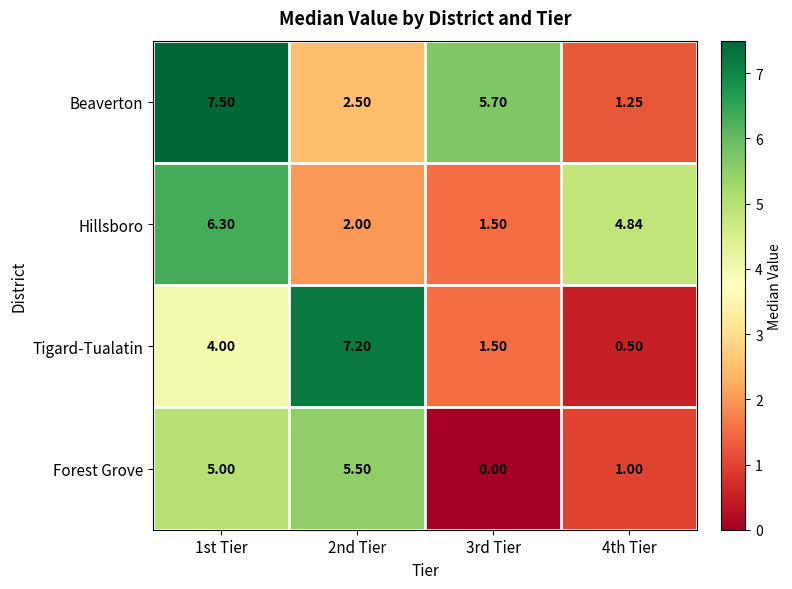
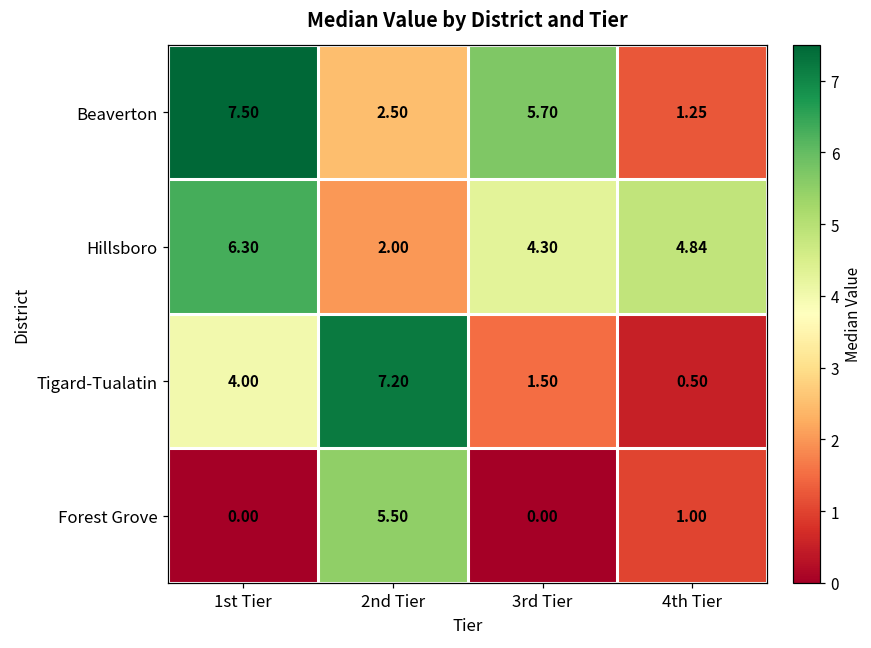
Hillsboro, 3rd Tier: 1.50 -> 4.30
Forest Grove, 1st Tier: 5.00 -> 0.00
